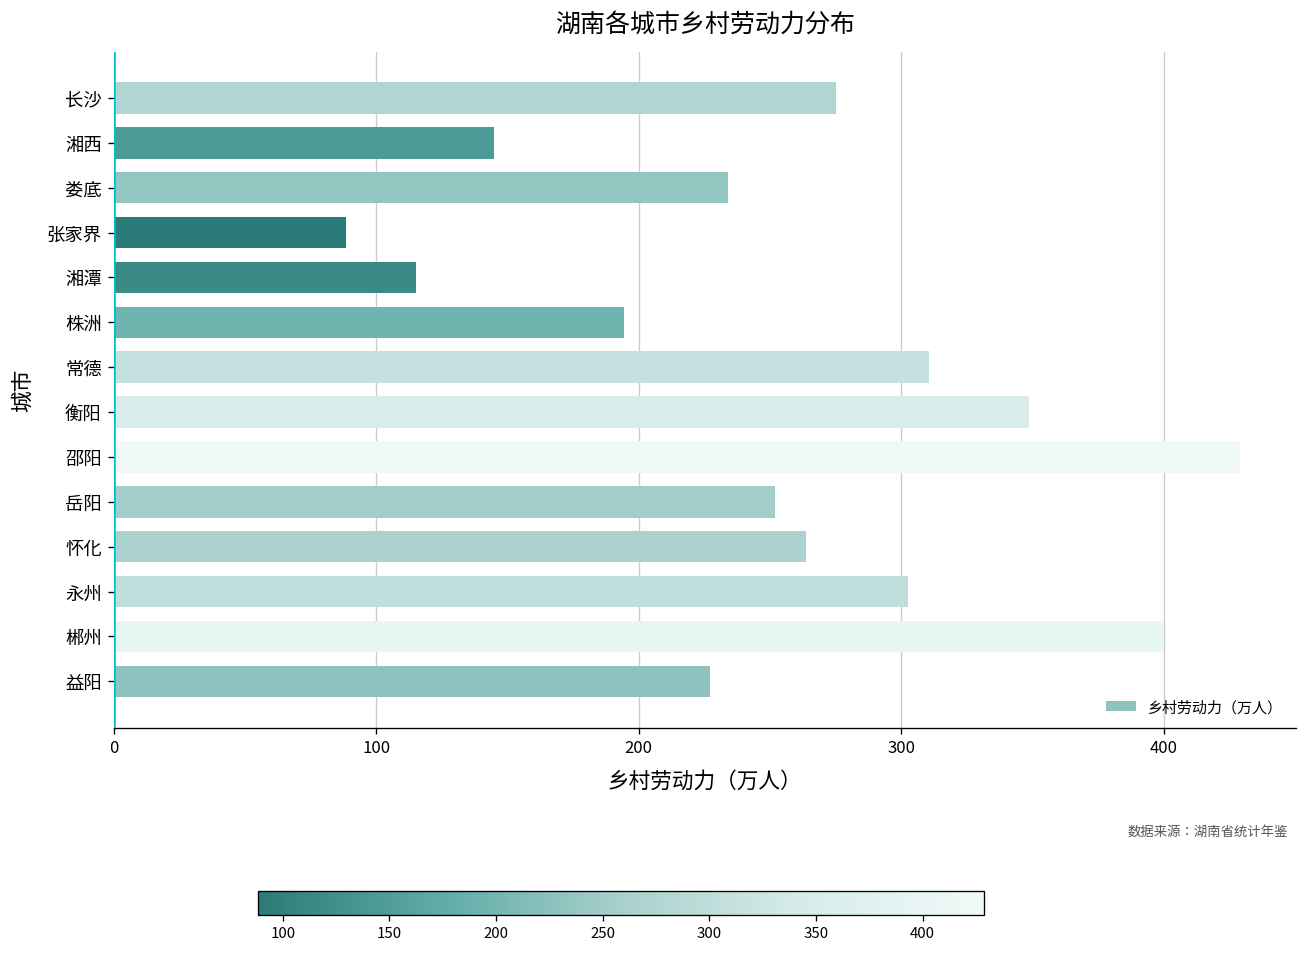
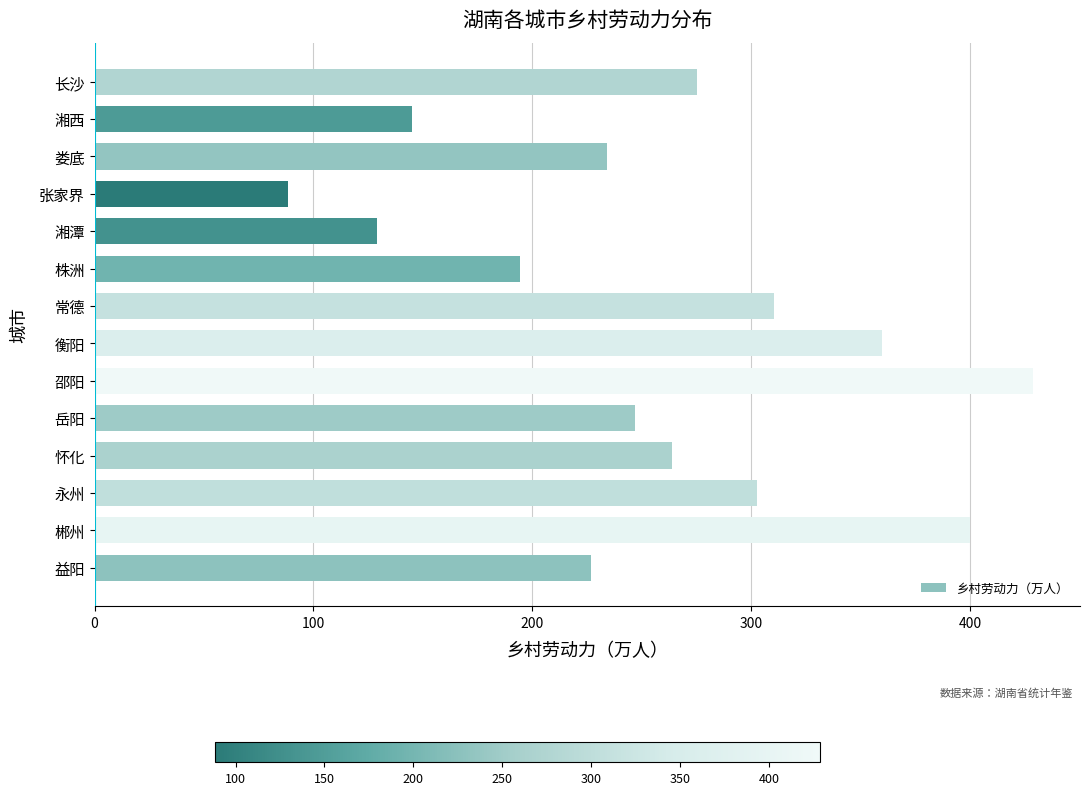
湘潭: 115 -> 129
衡阳: 349 -> 360
岳阳: 252 -> 247
